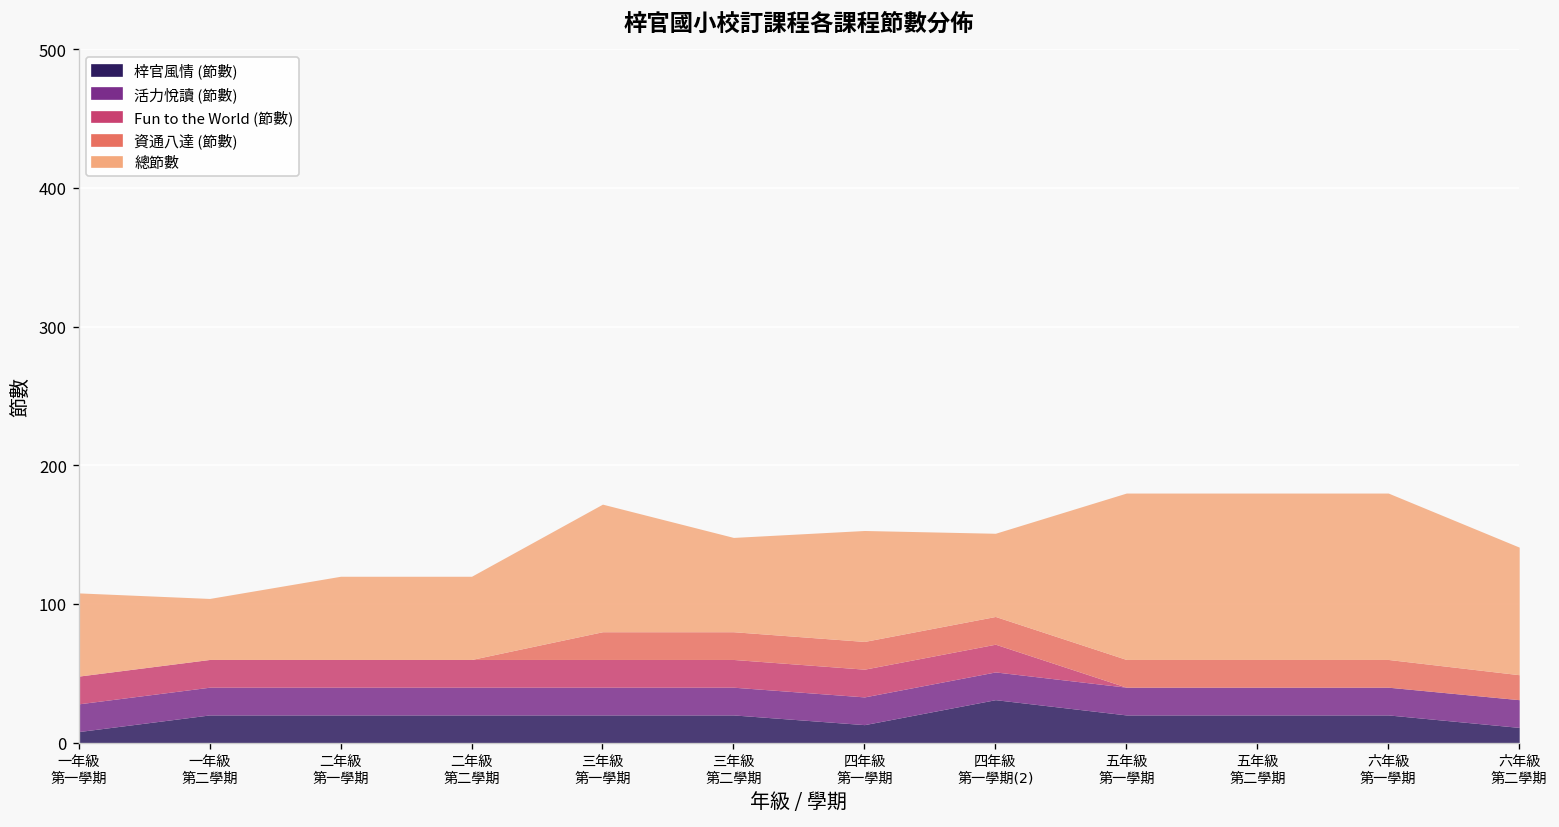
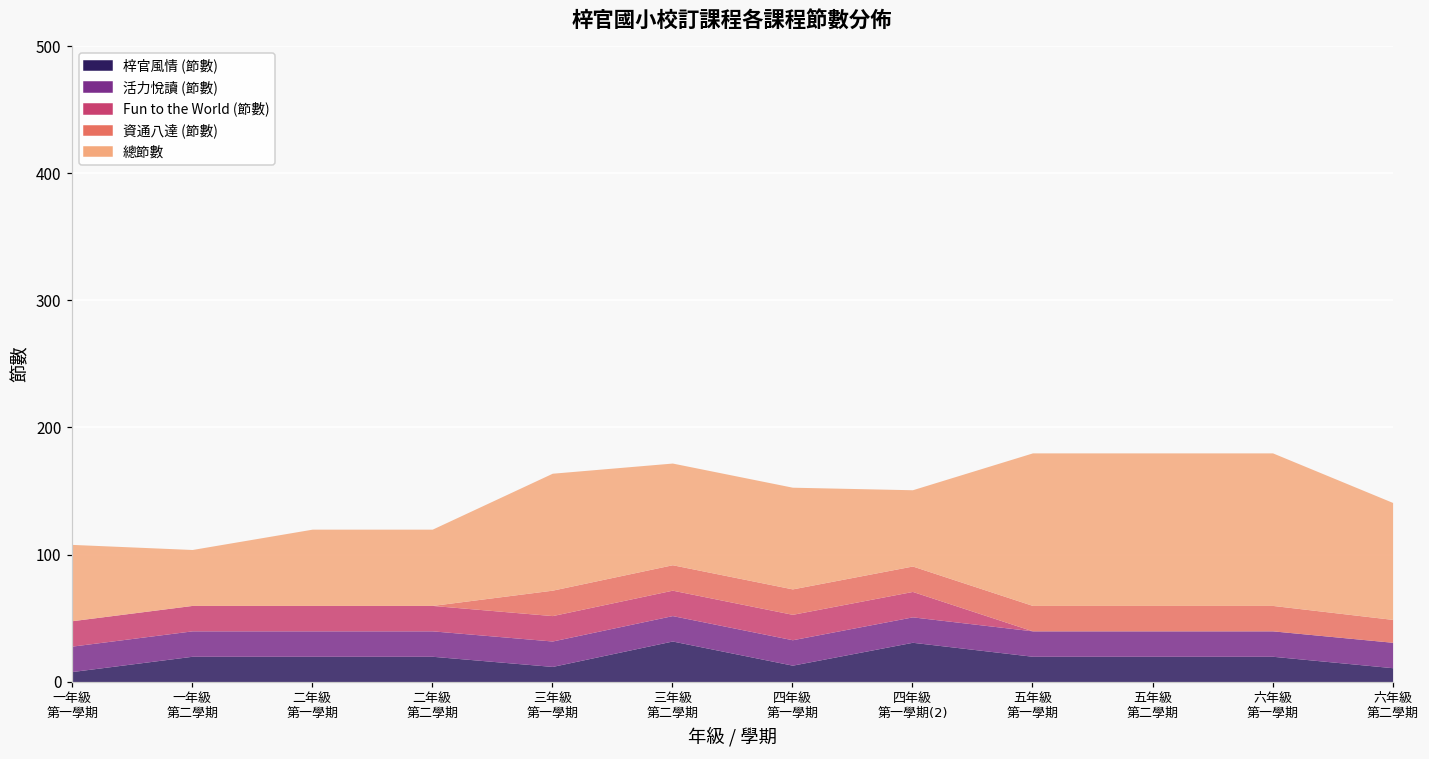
梓官風情 (節數), 三年級 第一學期: 20 -> 12
梓官風情 (節數), 三年級 第二學期: 20 -> 32
總節數, 三年級 第二學期: 68 -> 80
